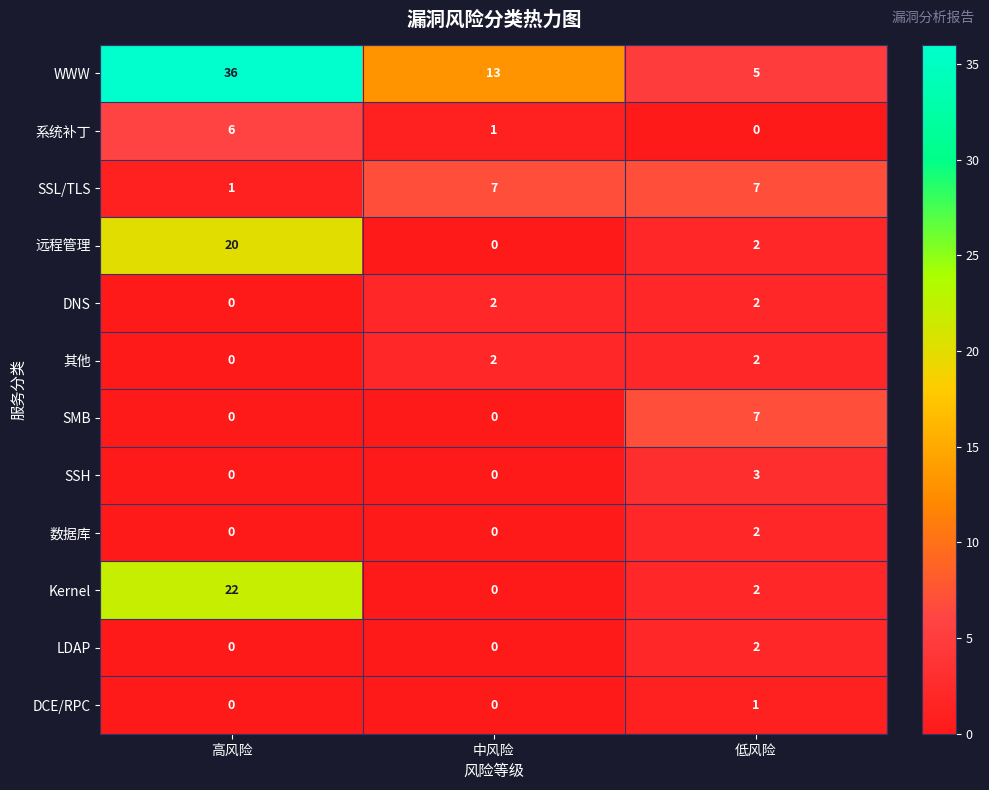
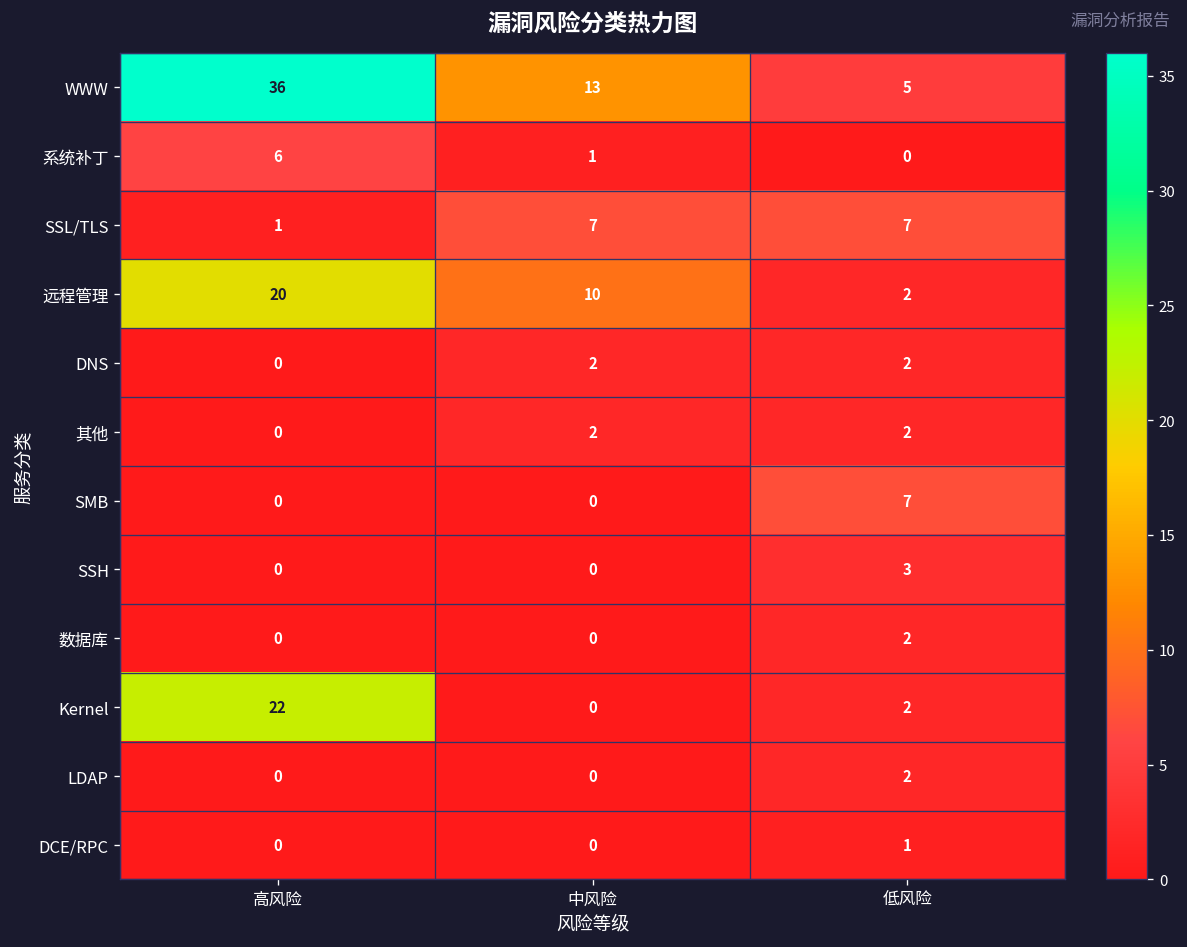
远程管理, 中风险: 0 -> 10
